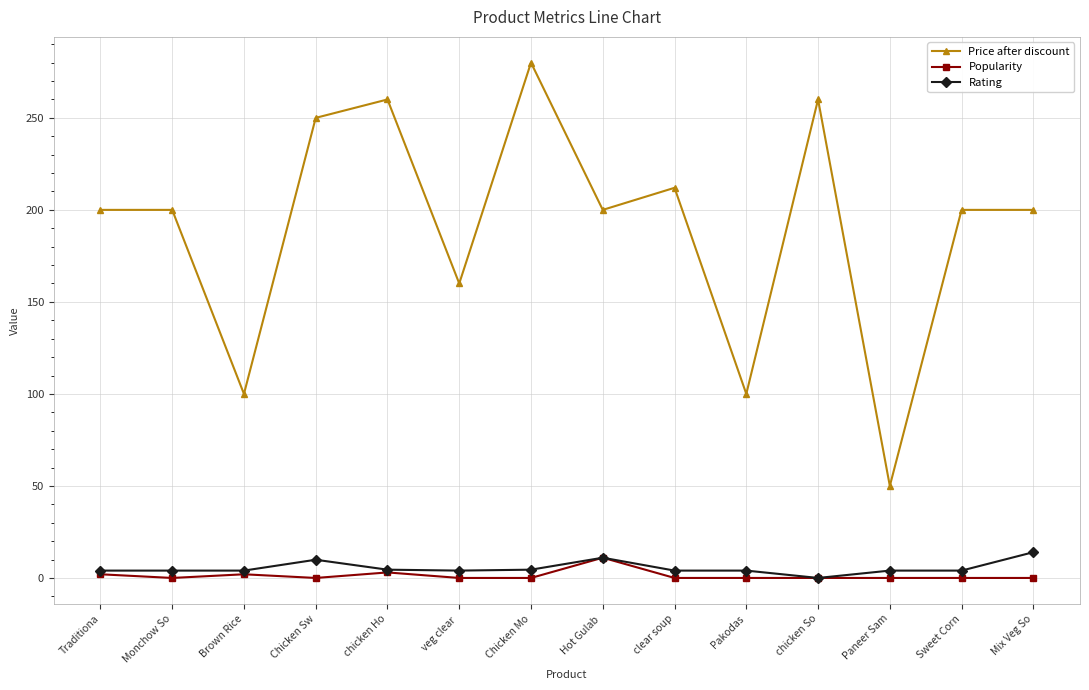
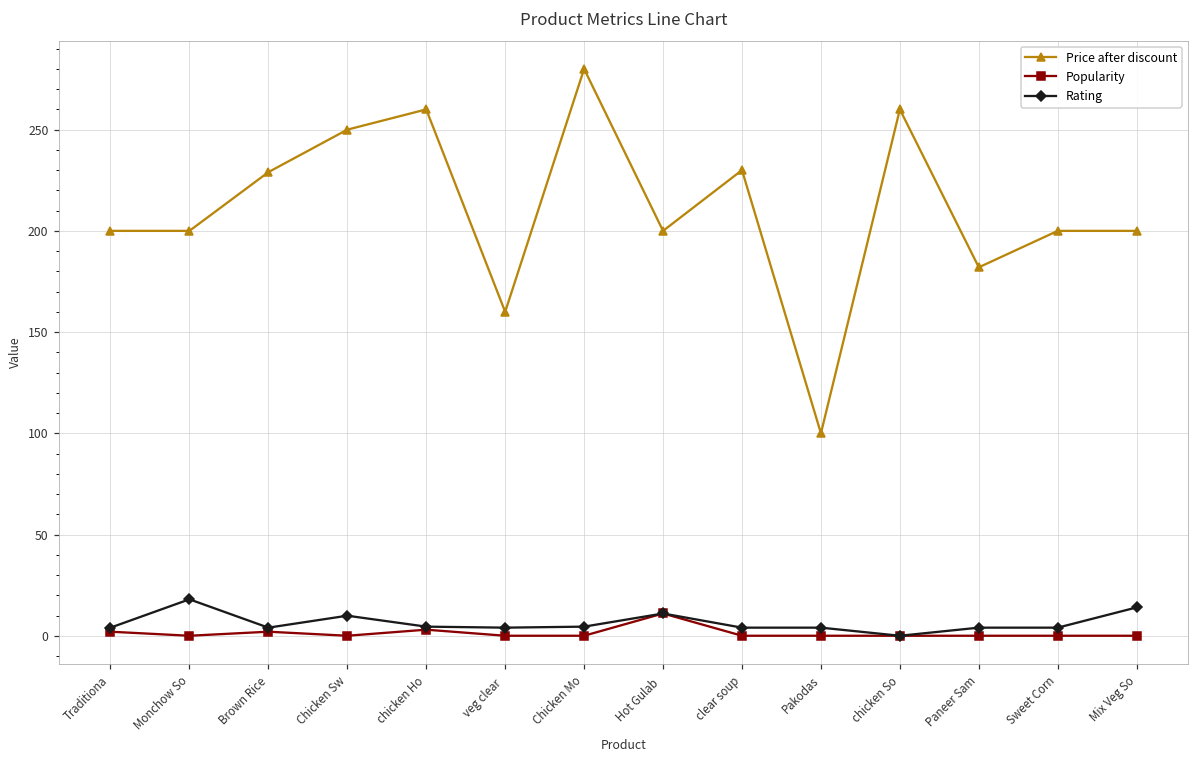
Rating, Monchow So: 4 -> 18
Price after discount, Brown Rice: 100 -> 229
Price after discount, clear soup: 212 -> 230
Price after discount, Paneer Sam: 50 -> 182
